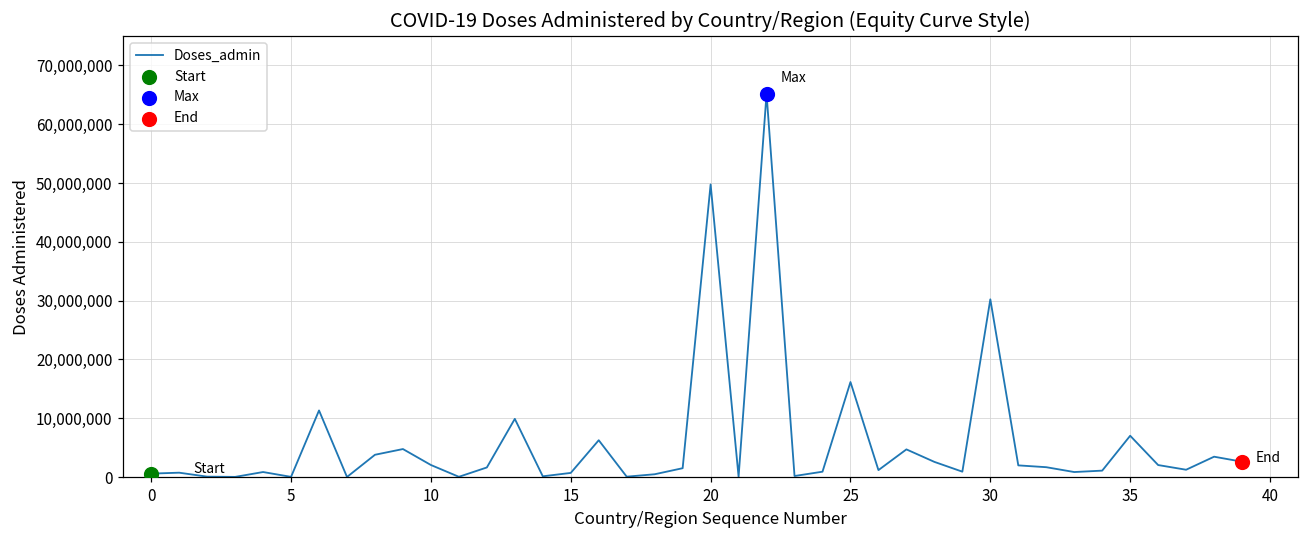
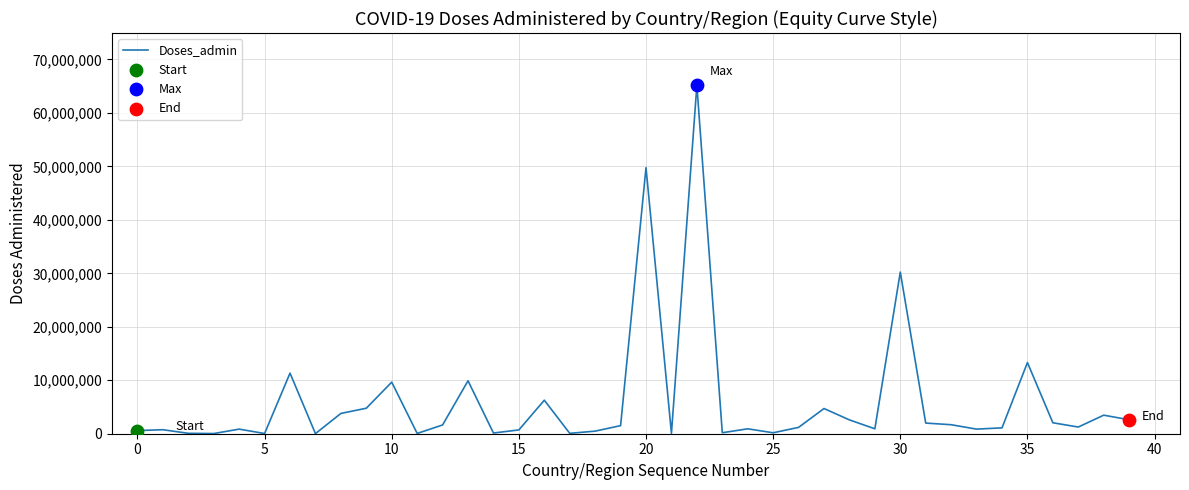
Doses_admin, 10: 2,000,000 -> 10,000,000
Doses_admin, 25: 16,000,000 -> 0
Doses_admin, 35: 7,000,000 -> 13,000,000
